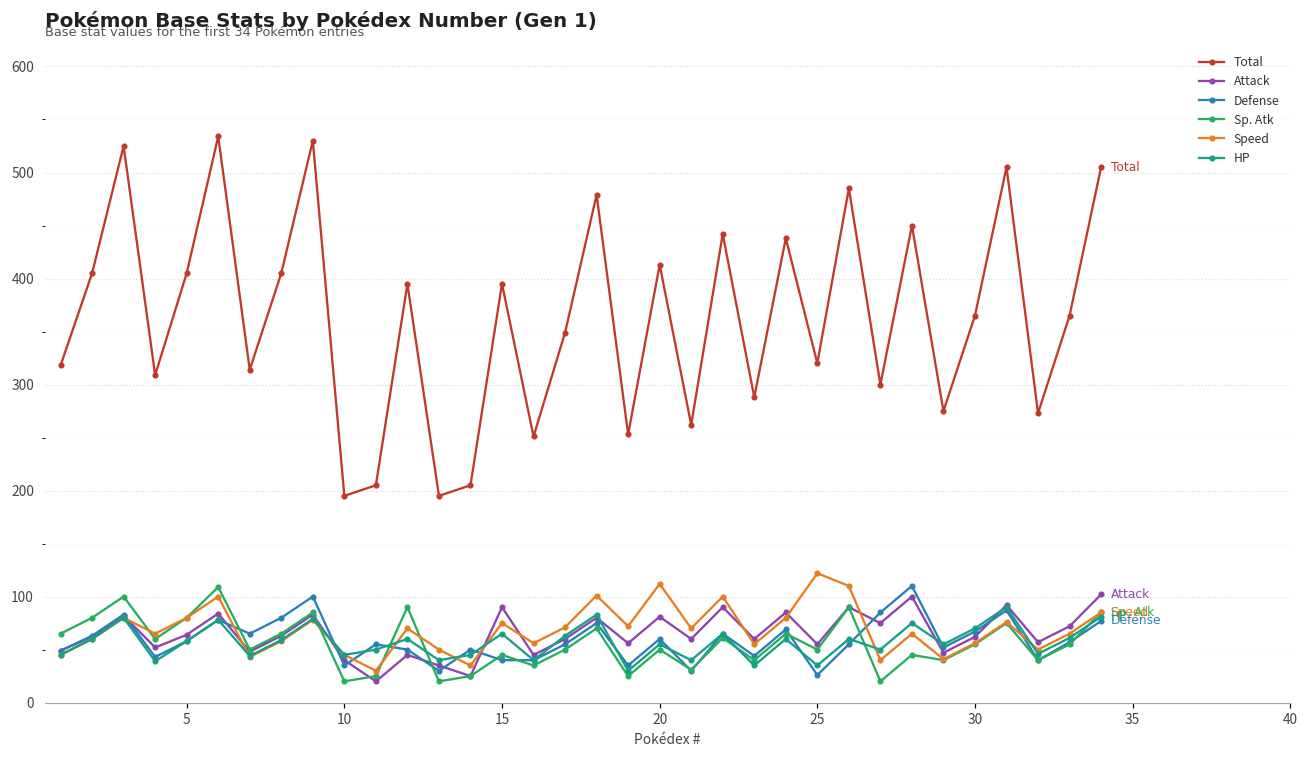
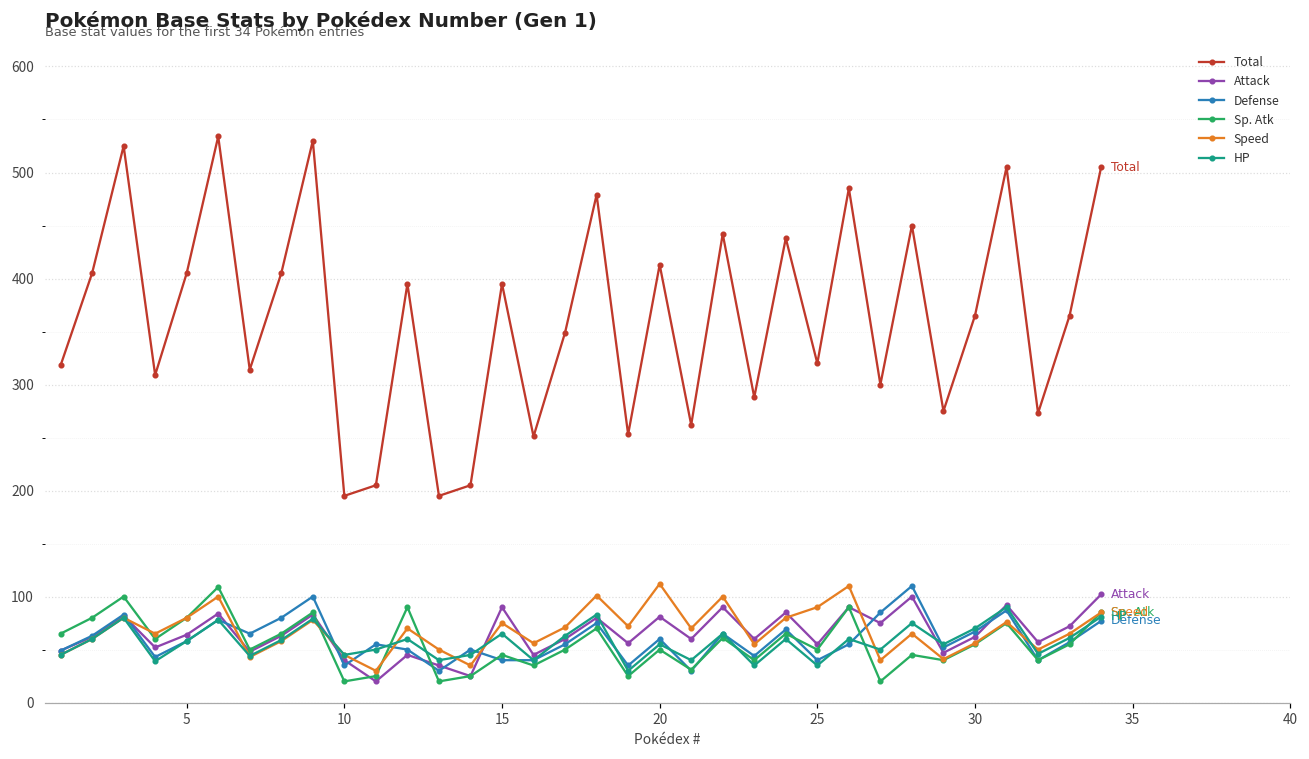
Defense, 25: 30 -> 40
Speed, 25: 120 -> 90
